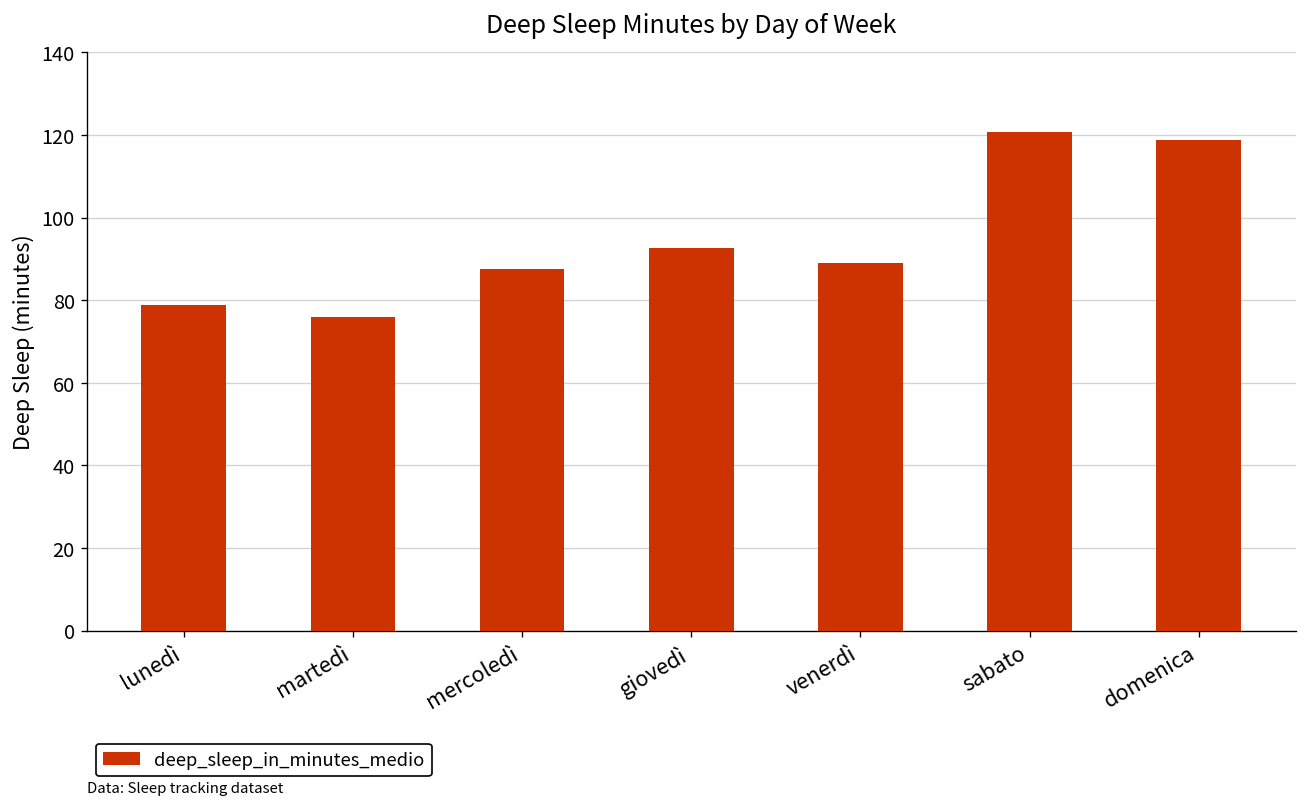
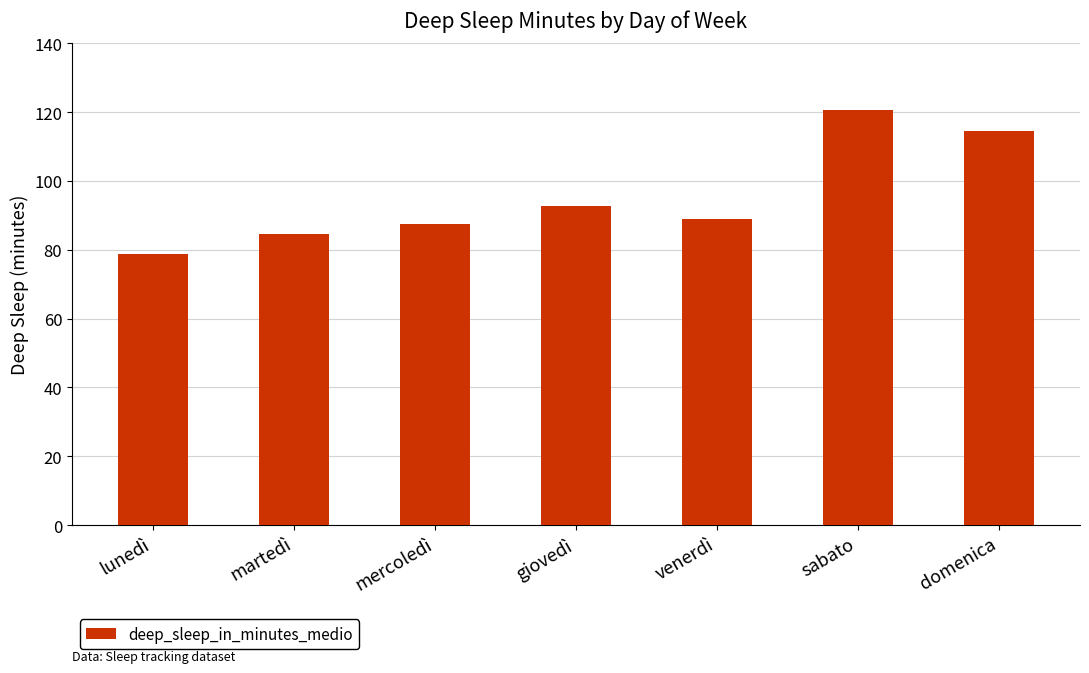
martedì: 76 -> 84
domenica: 119 -> 115
